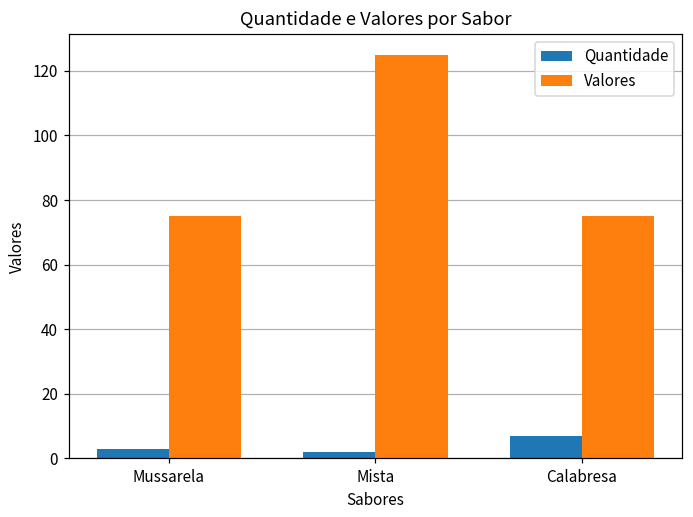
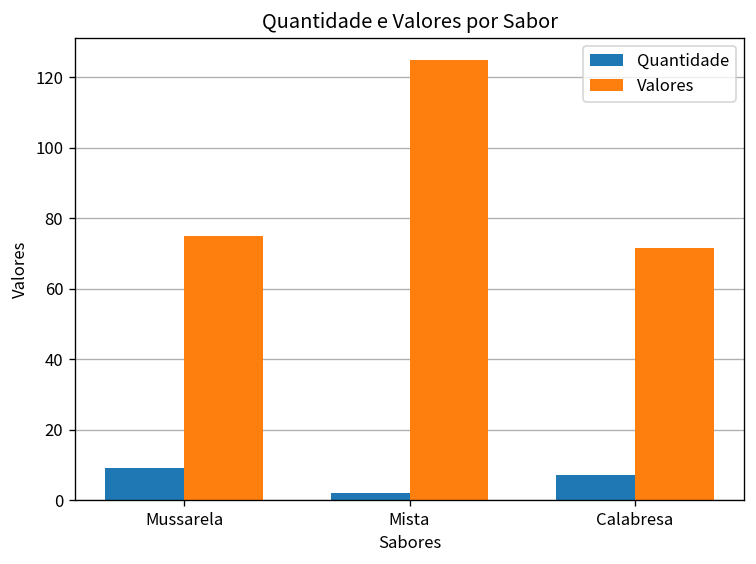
Quantidade, Mussarela: 3 -> 9
Valores, Calabresa: 75 -> 71
